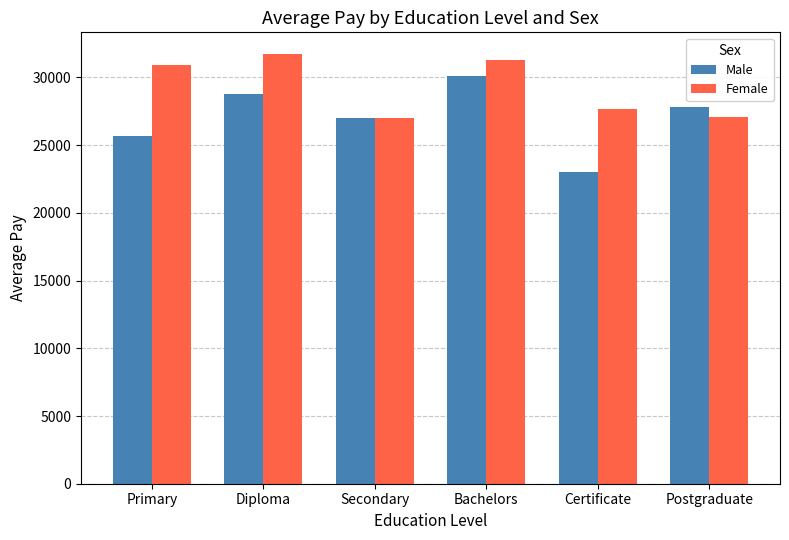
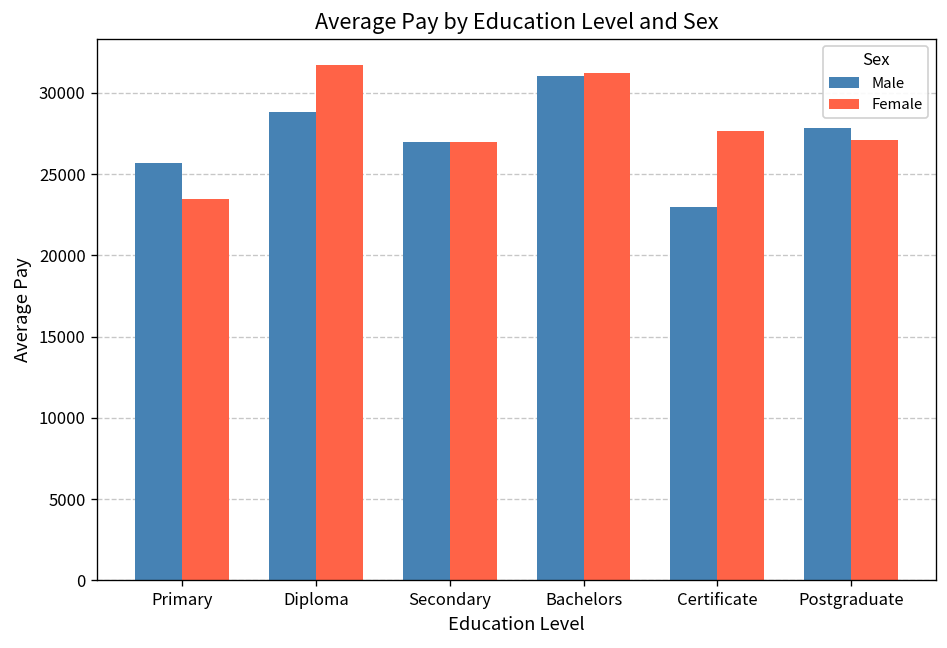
Female, Primary: 31000 -> 23500
Male, Bachelors: 30100 -> 31100
